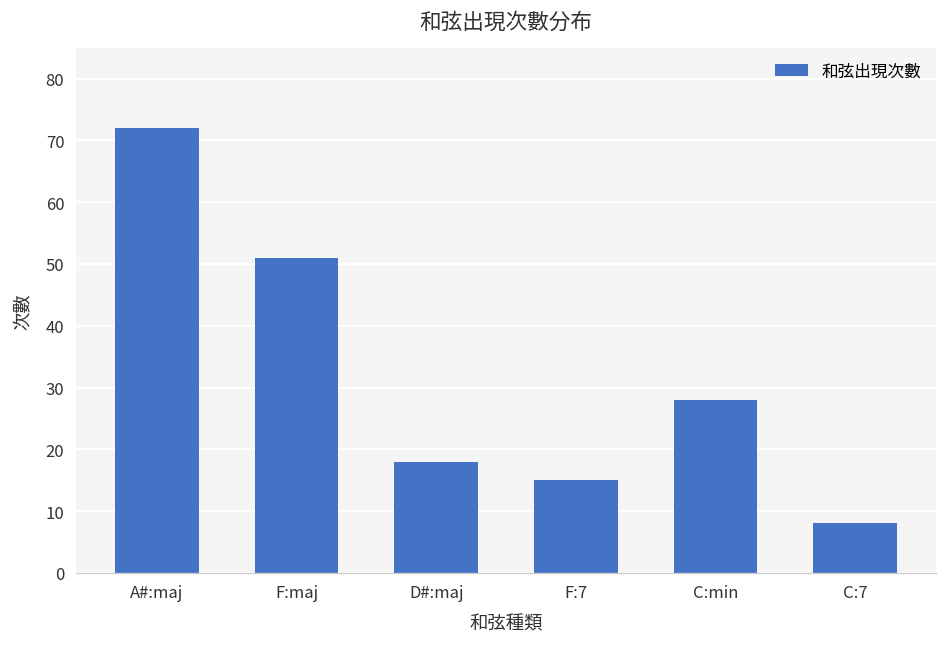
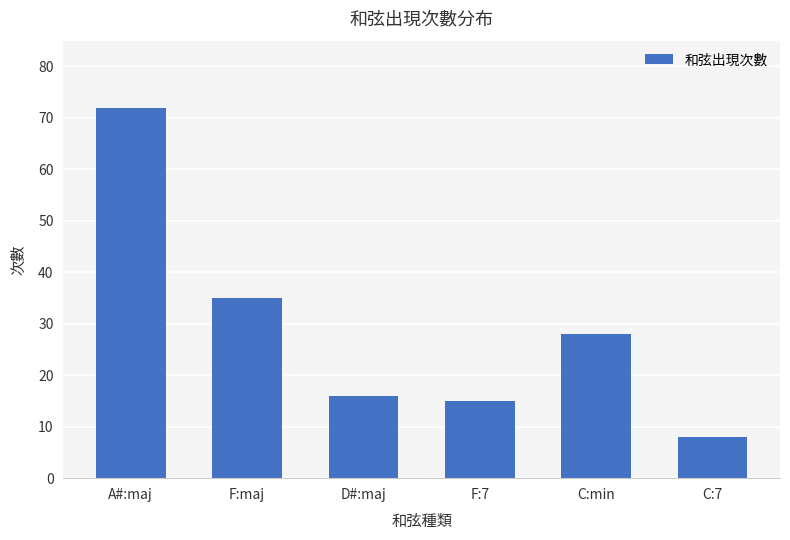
F:maj: 51 -> 35
D#:maj: 18 -> 16
